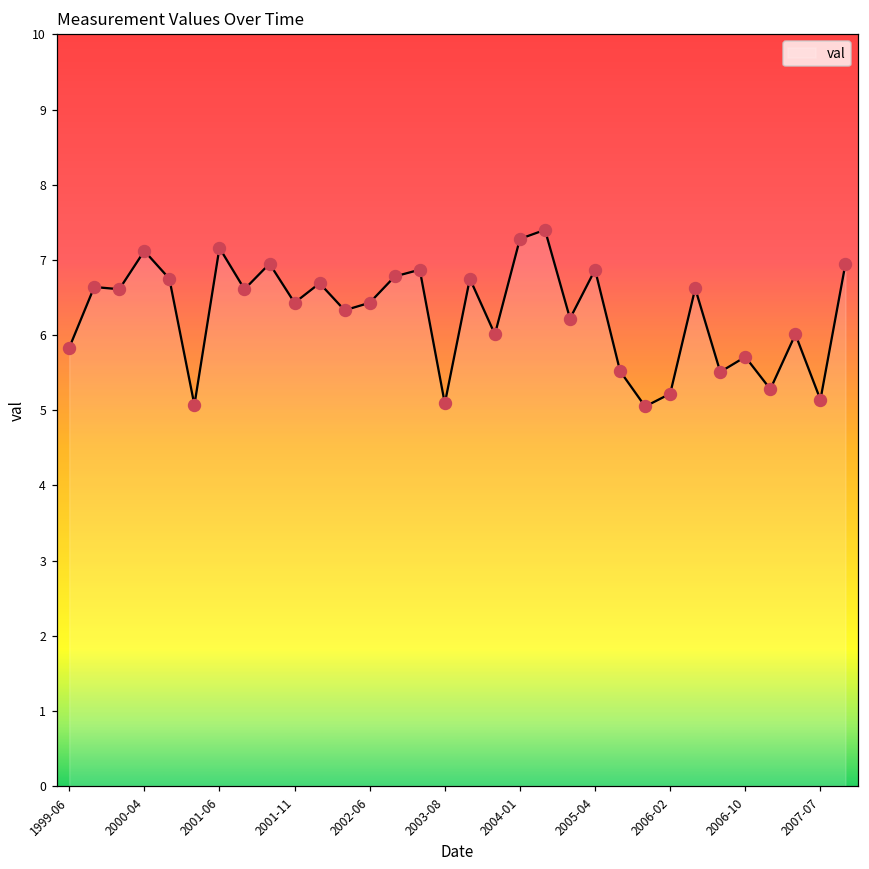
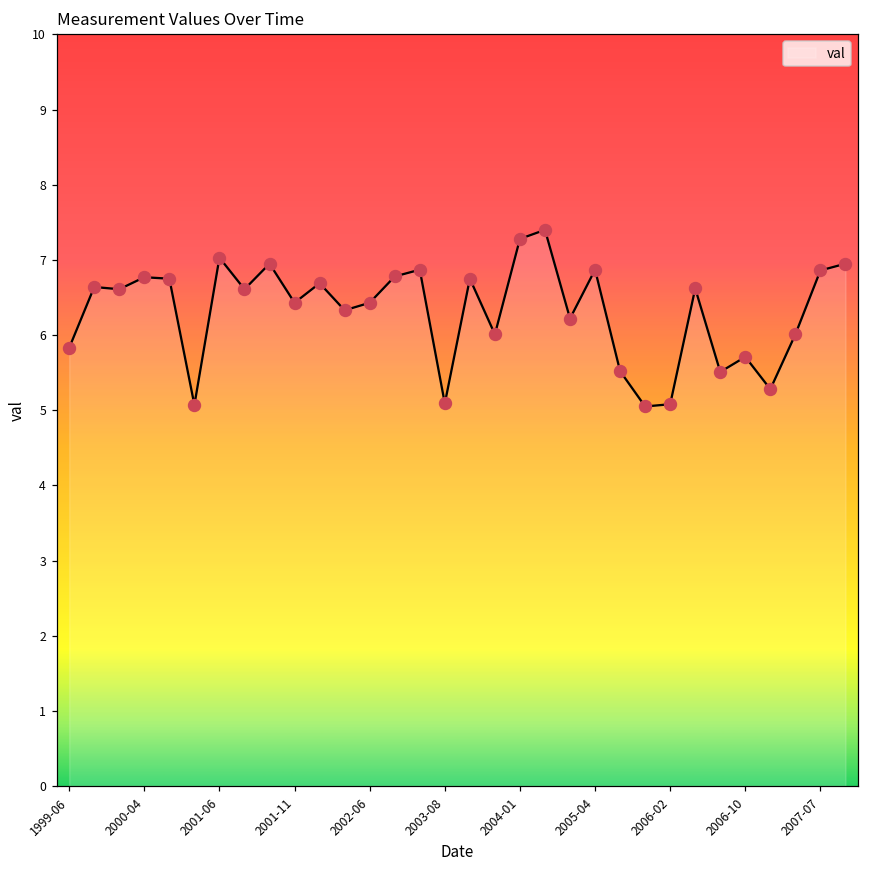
2000-04: 7.1 -> 6.8
2001-06: 7.2 -> 7.0
2006-02: 5.2 -> 5.1
2007-07: 5.1 -> 6.9
